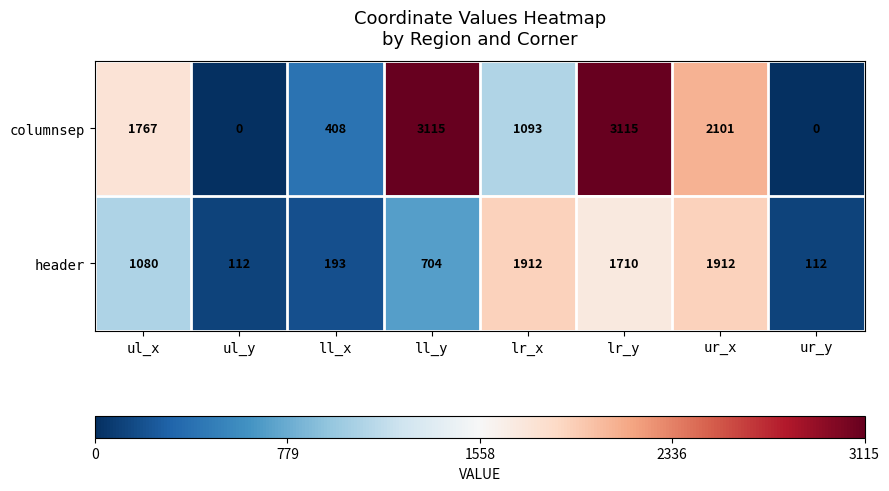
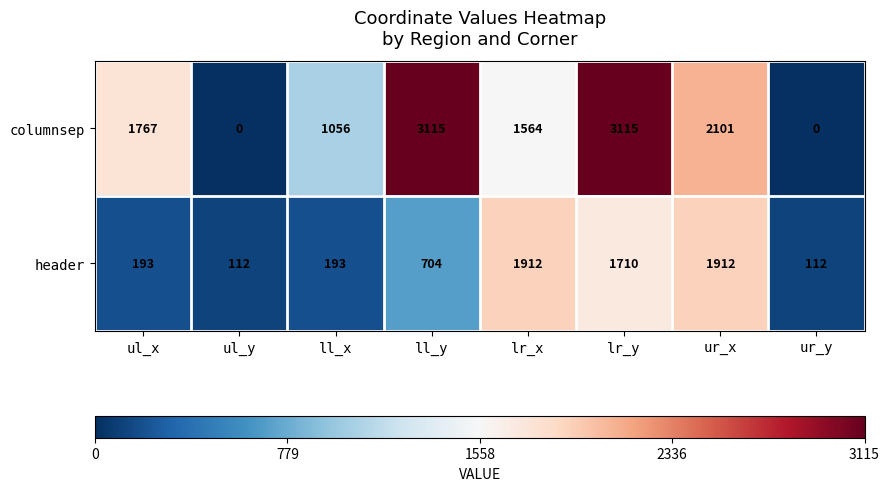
columnsep, ll_x: 408 -> 1056
columnsep, lr_x: 1093 -> 1564
header, ul_x: 1080 -> 193
